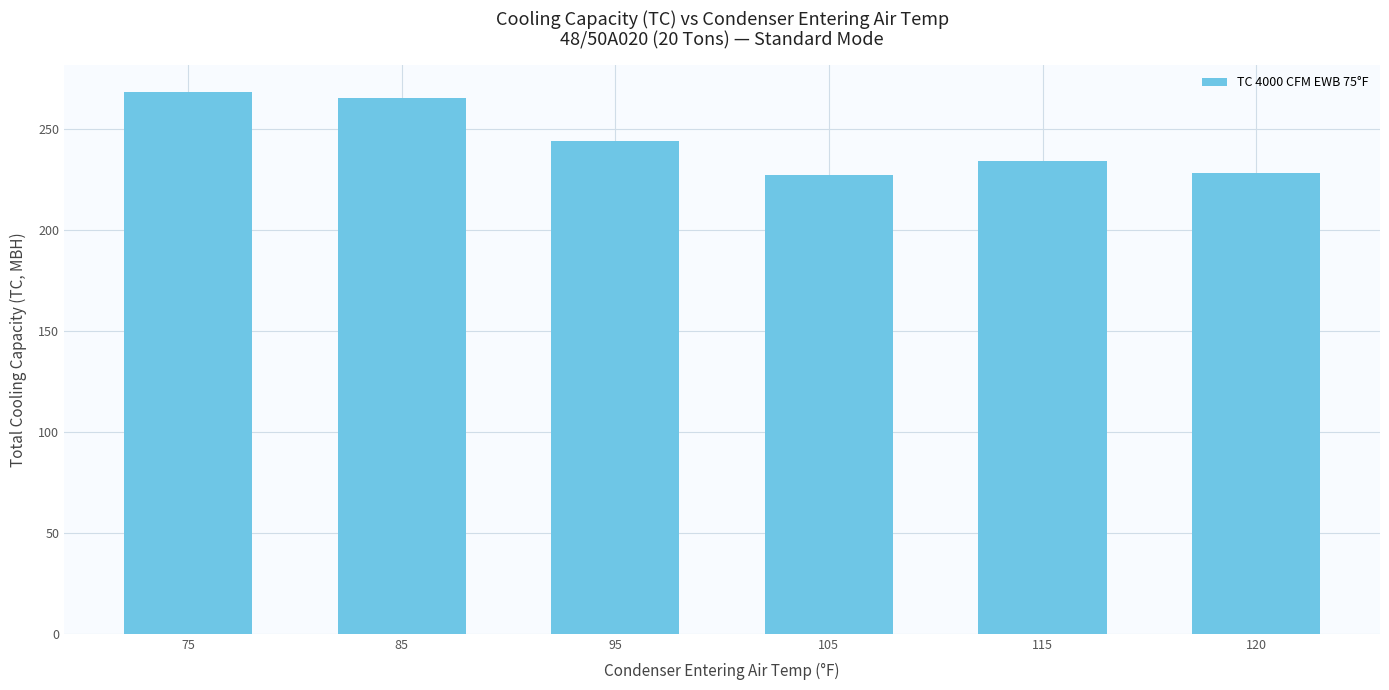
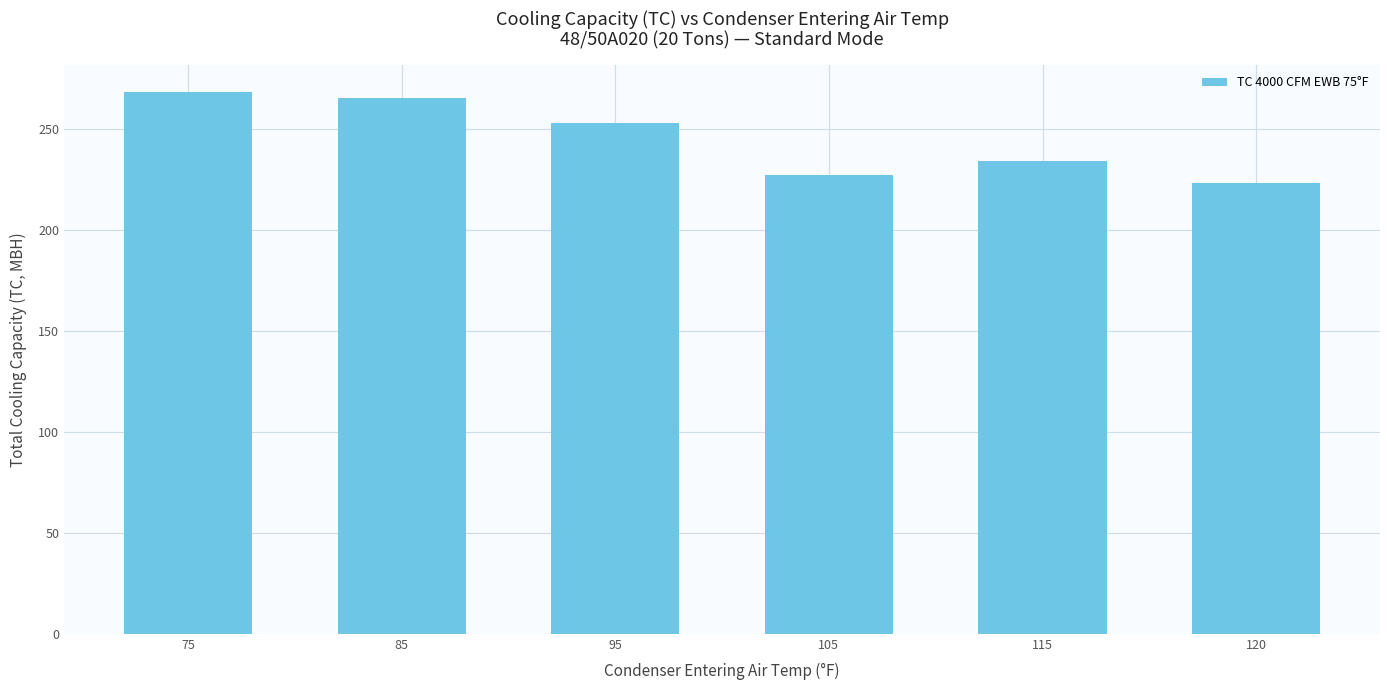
95: 244 -> 253
120: 228 -> 223
